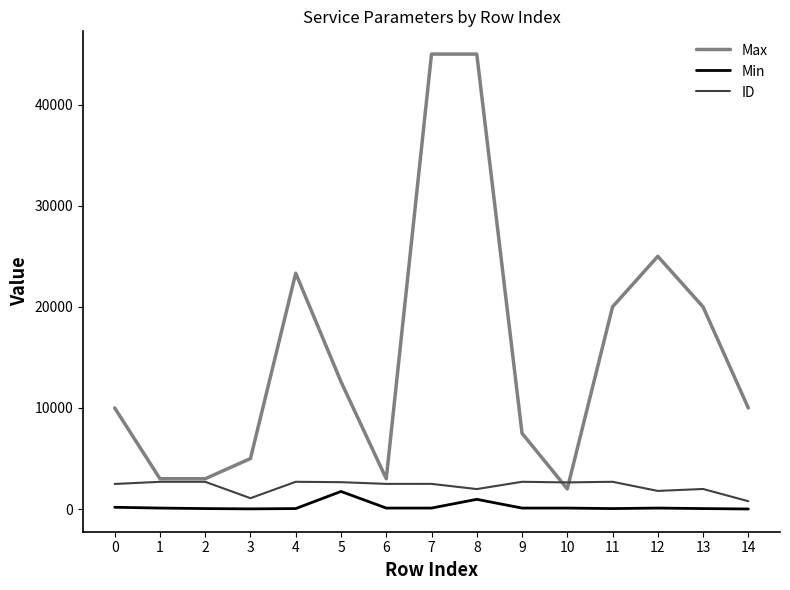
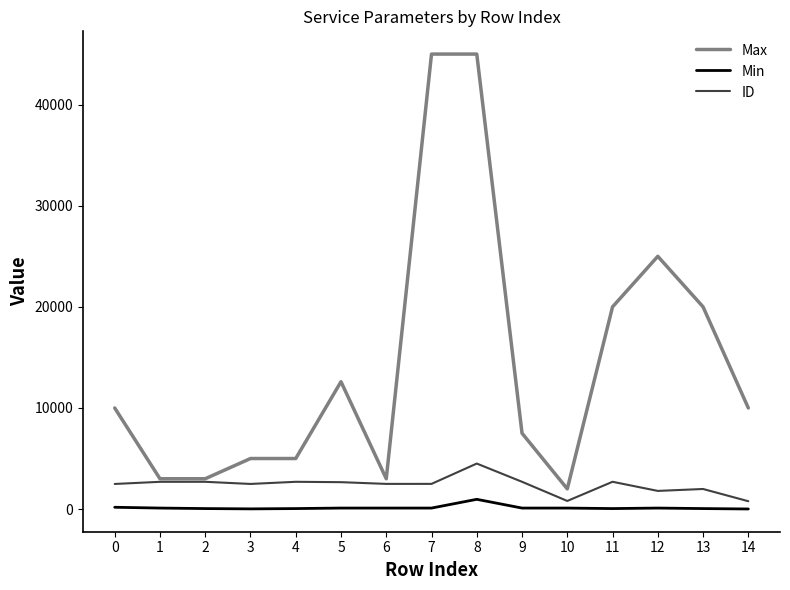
ID, 3: 1100 -> 2500
Max, 4: 23300 -> 5000
Min, 5: 1700 -> 100
ID, 8: 2000 -> 4500
ID, 10: 2600 -> 800
